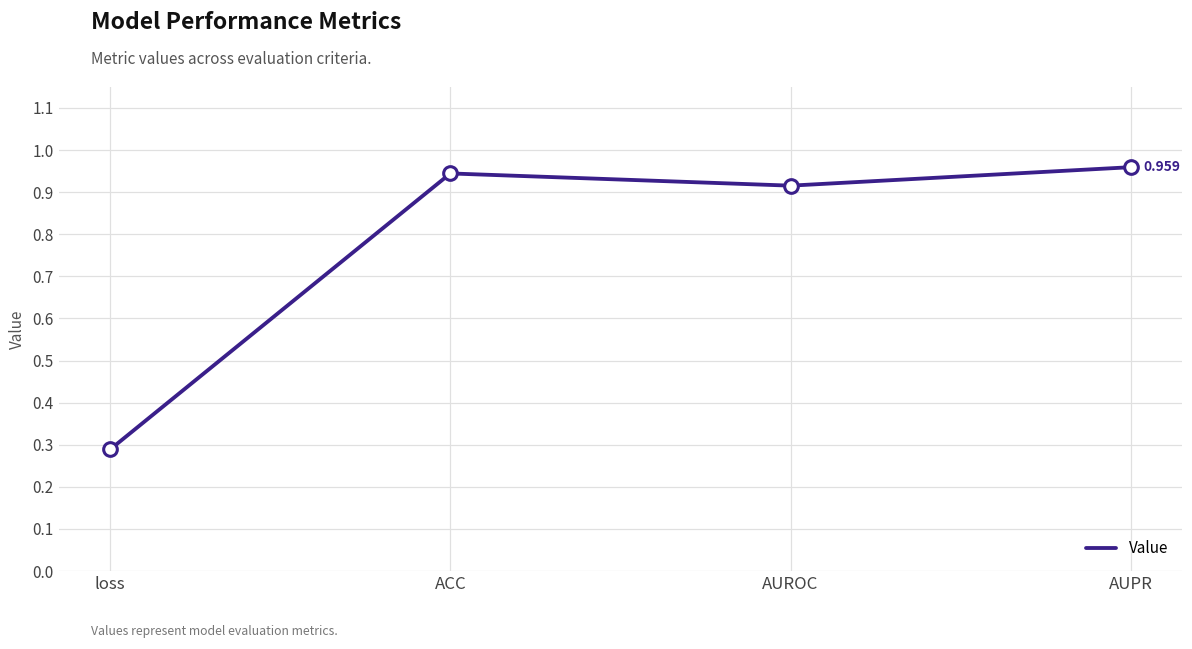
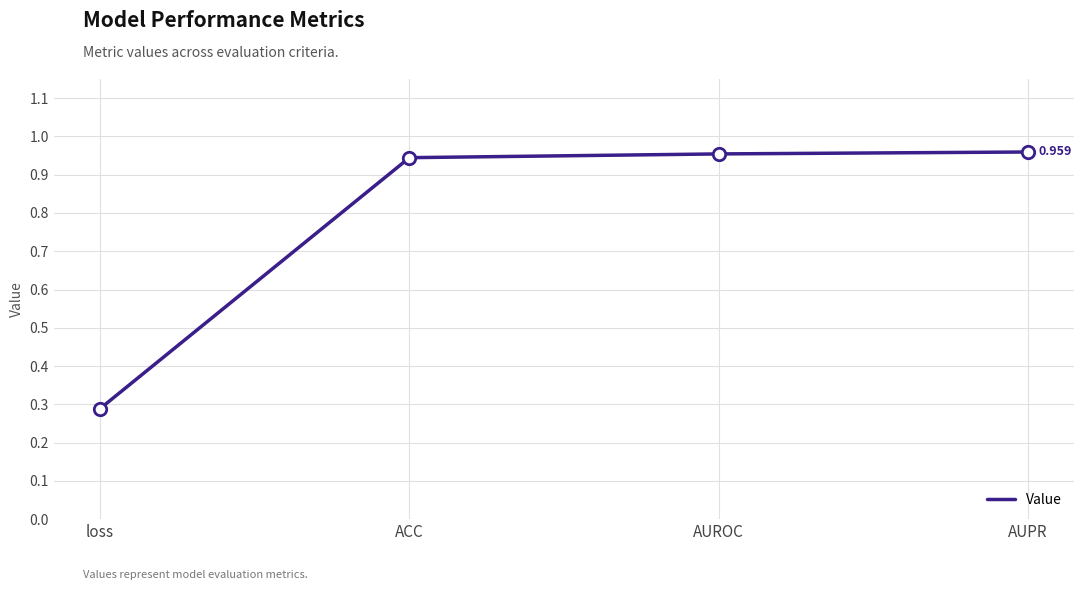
AUROC: 0.92 -> 0.95
